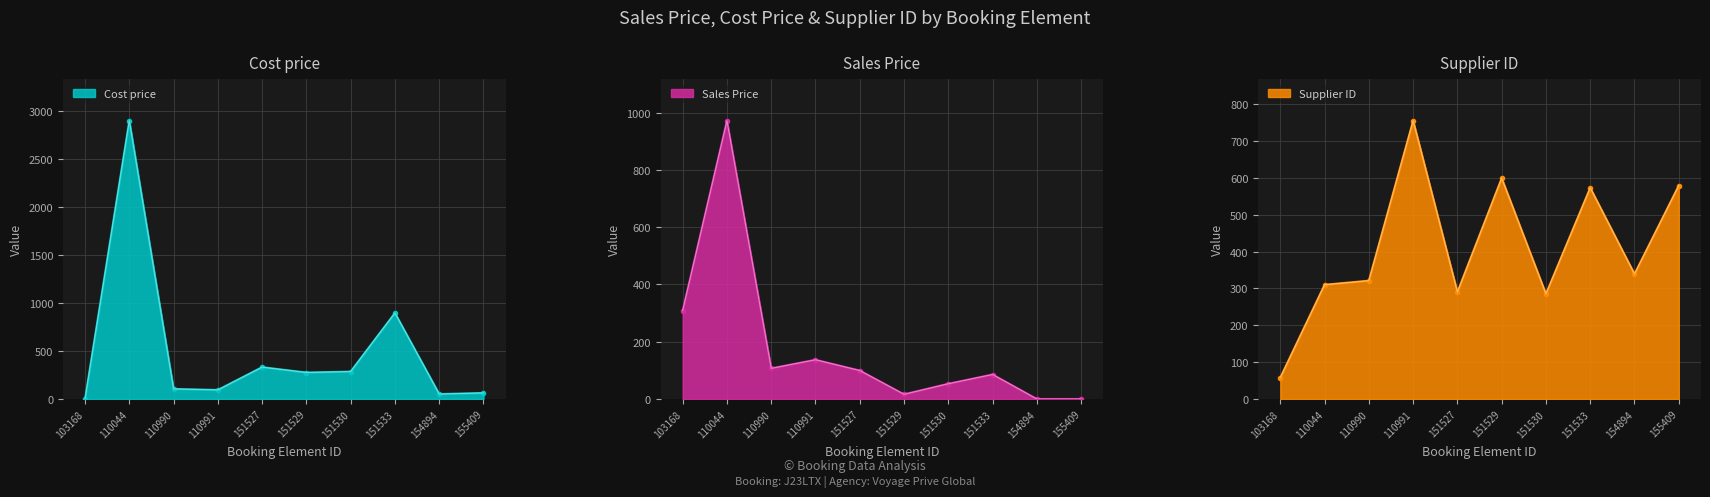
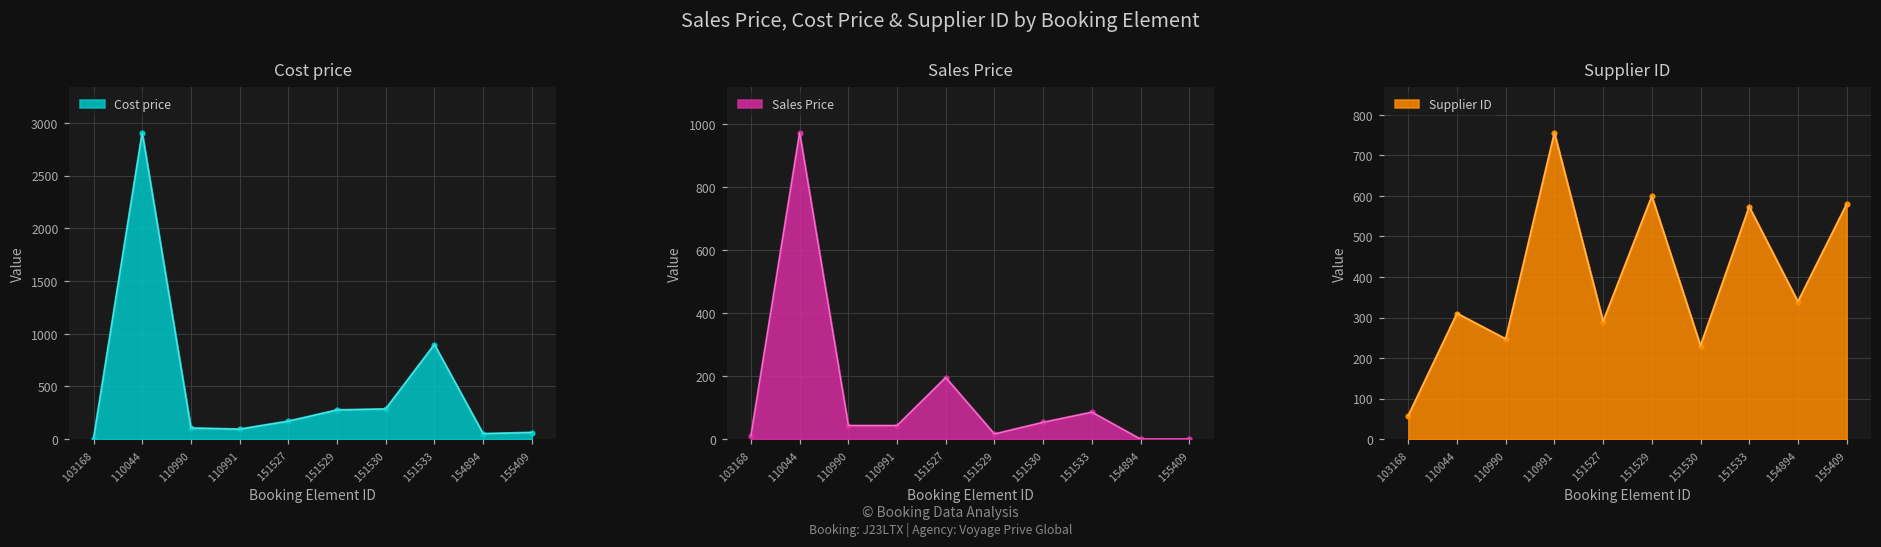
Cost price, 151527: 300 -> 200
Sales Price, 103168: 310 -> 10
Sales Price, 110990: 110 -> 40
Sales Price, 110991: 140 -> 40
Sales Price, 151527: 100 -> 200
Supplier ID, 110990: 320 -> 250
Supplier ID, 151530: 290 -> 230
